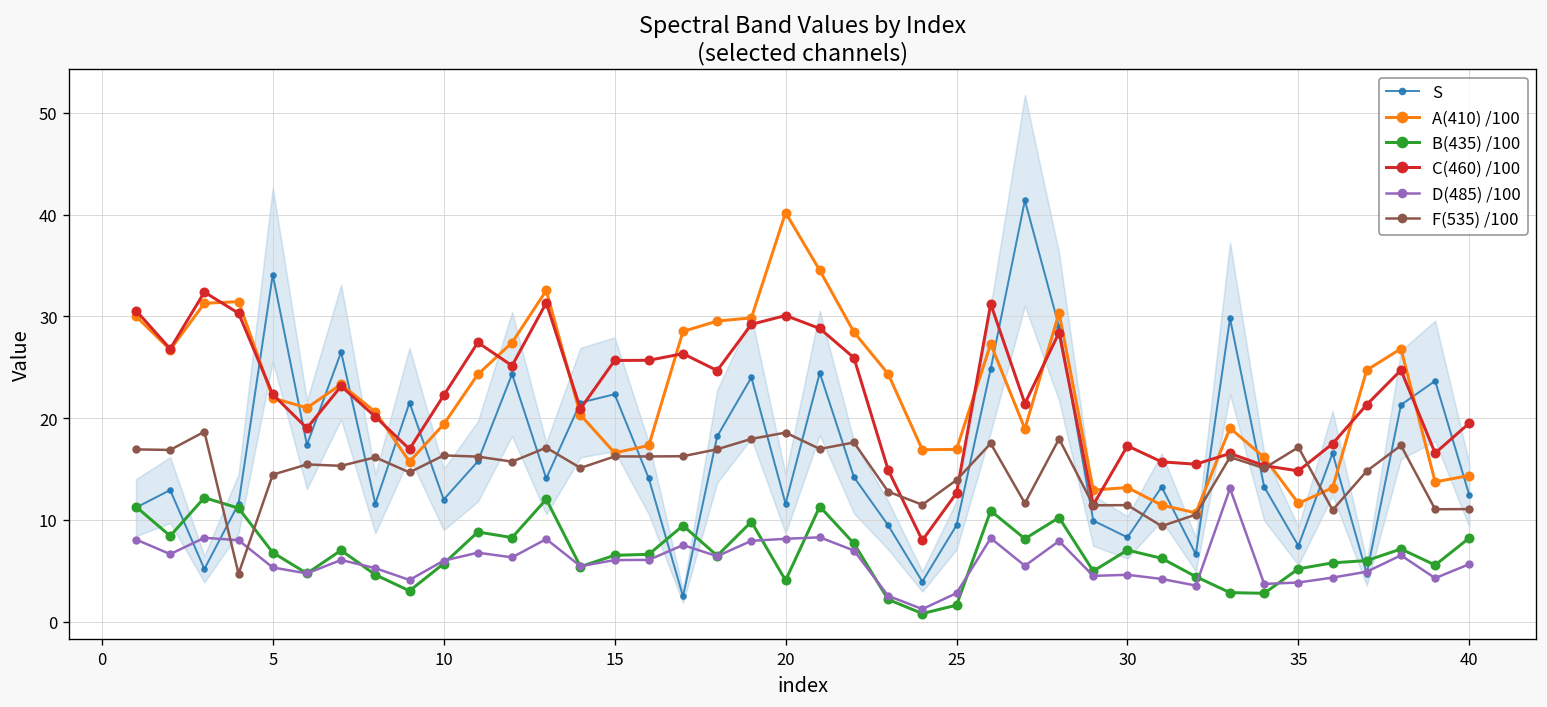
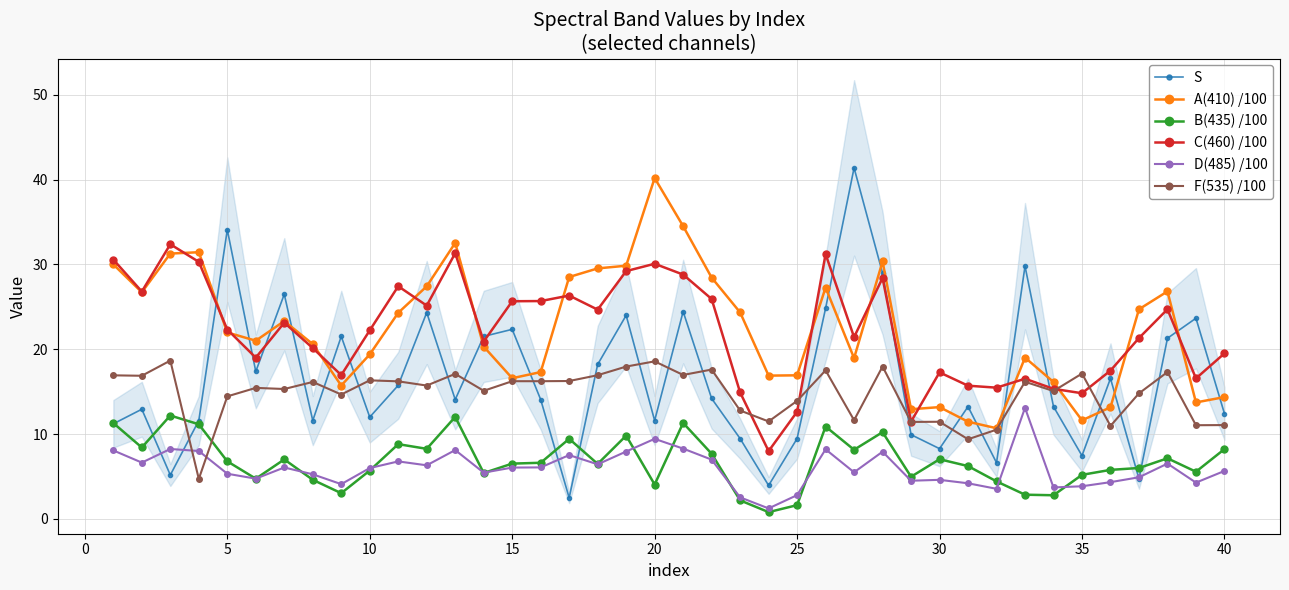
D(485) /100, 20: 8 -> 9
